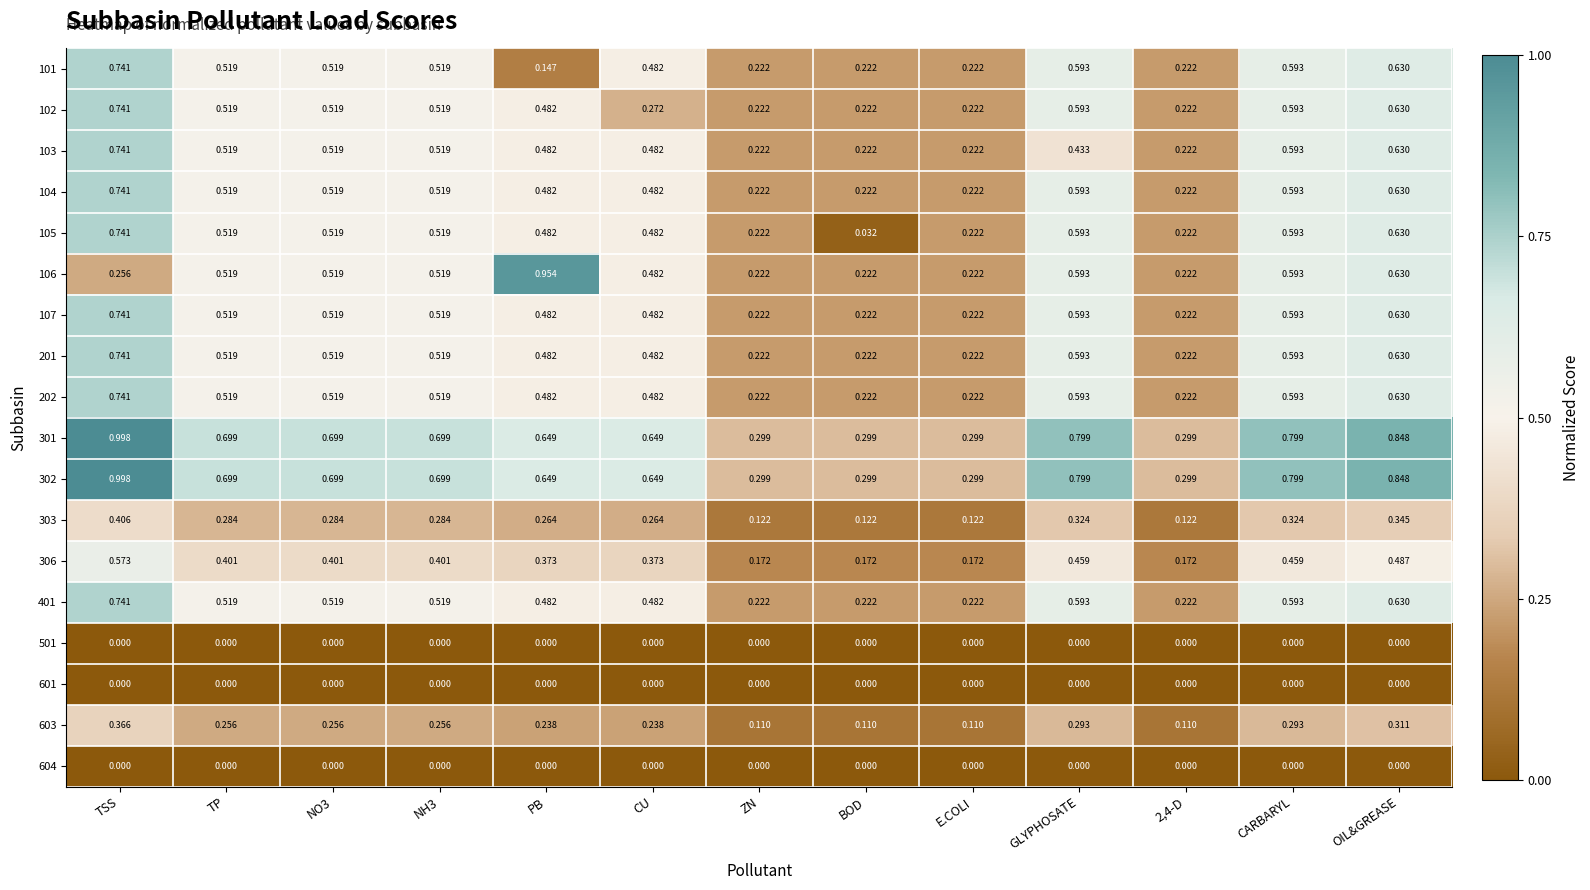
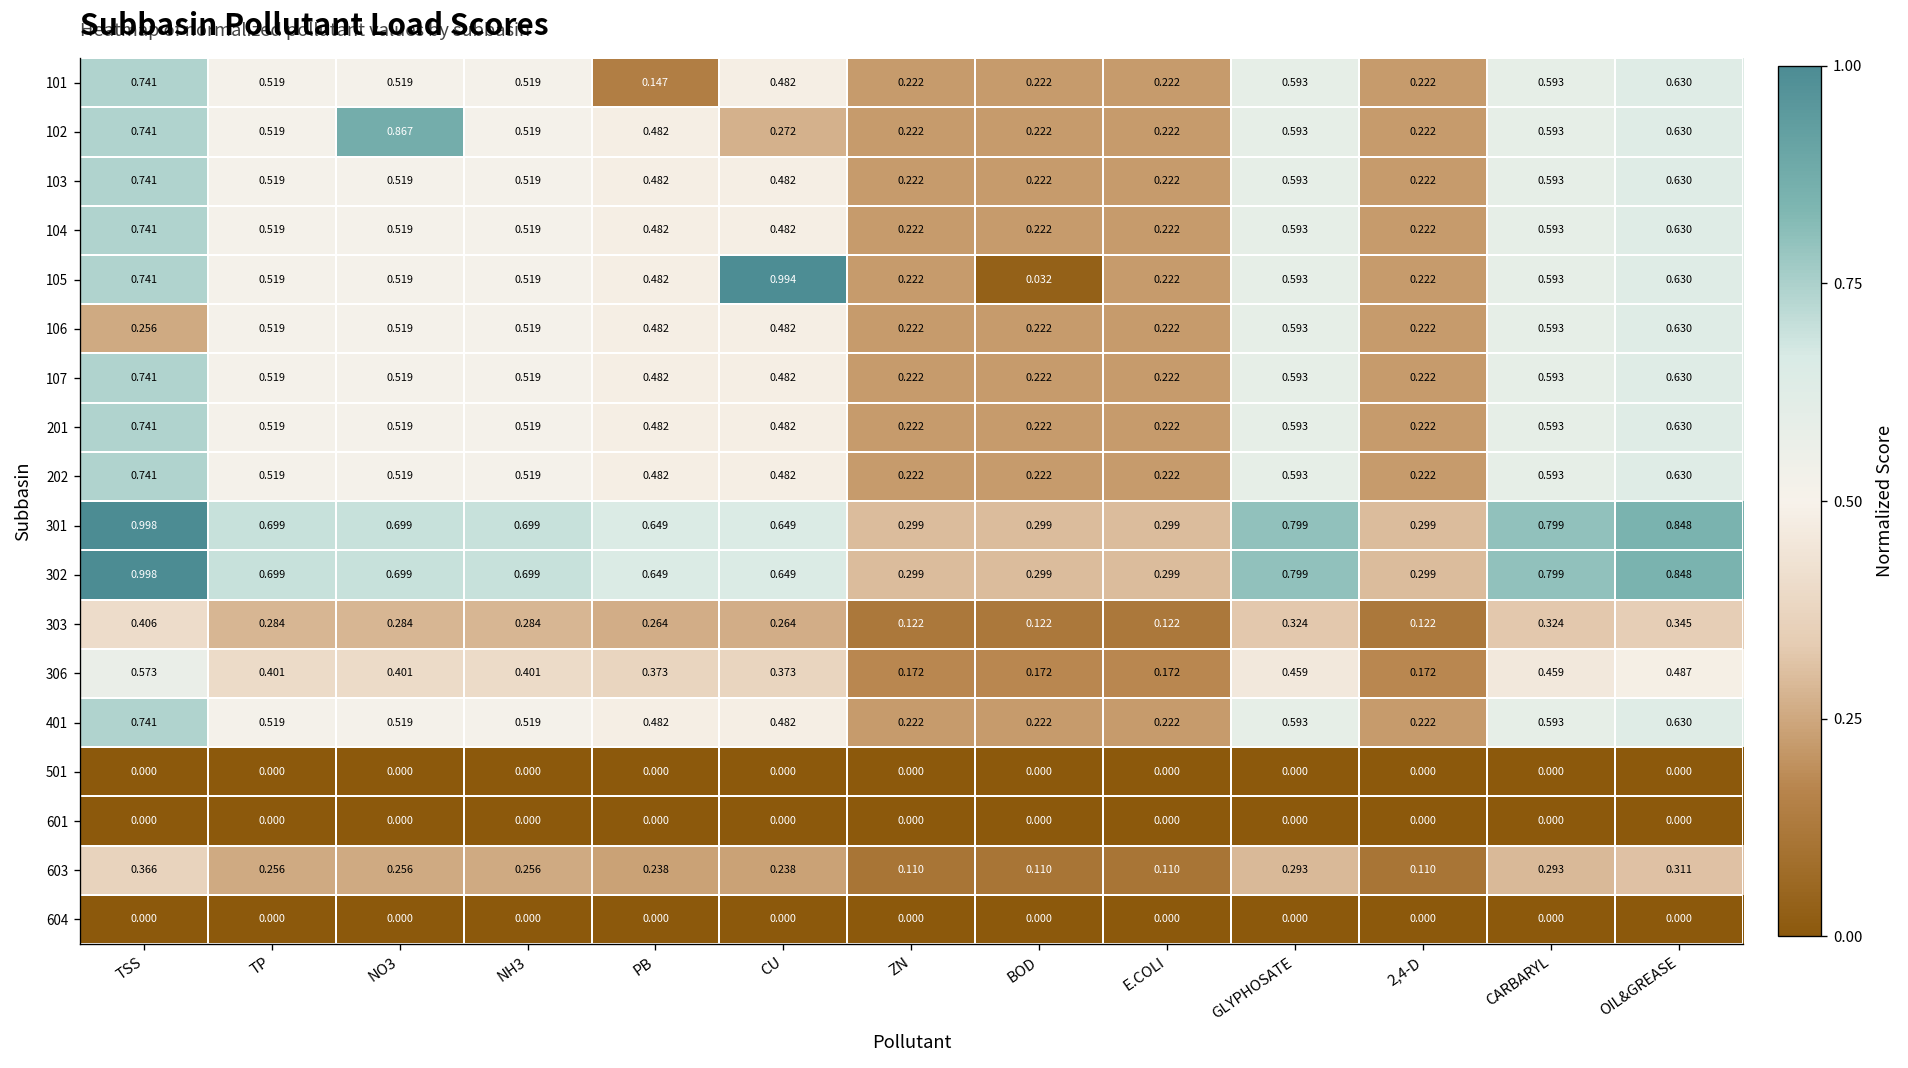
102, NO3: 0.519 -> 0.867
103, GLYPHOSATE: 0.433 -> 0.593
105, CU: 0.482 -> 0.994
106, PB: 0.954 -> 0.482
